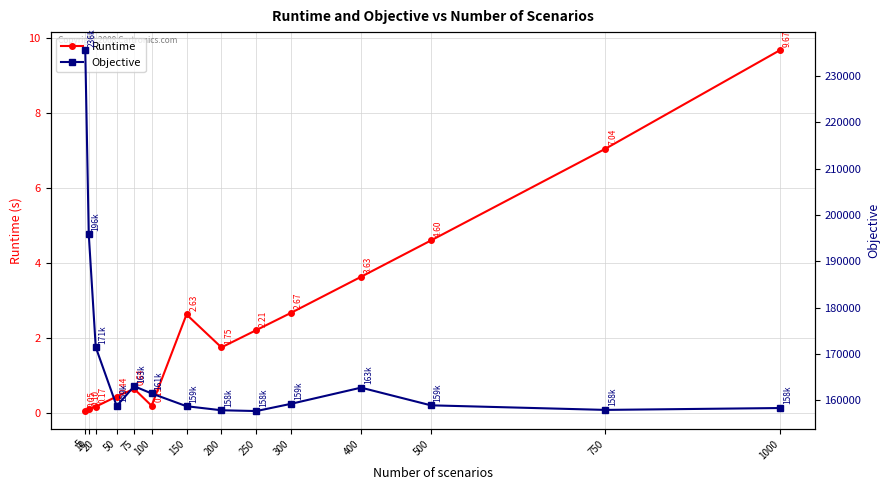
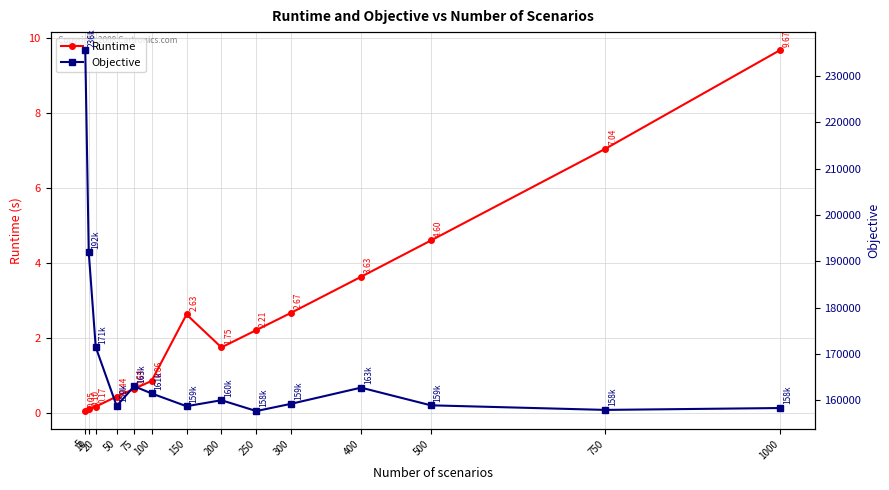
Runtime, 100: 0.19 -> 0.86
Objective, 10: 196k -> 192k
Objective, 200: 158k -> 160k
